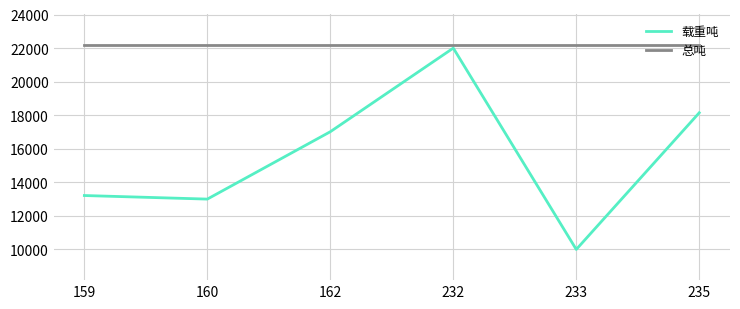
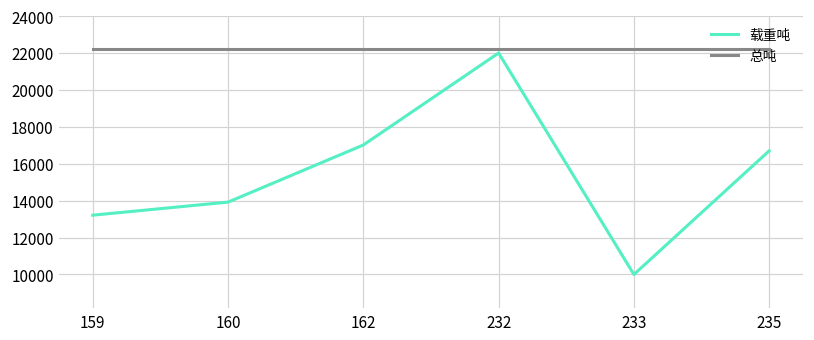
载重吨, 160: 13000 -> 13900
载重吨, 235: 18100 -> 16700
